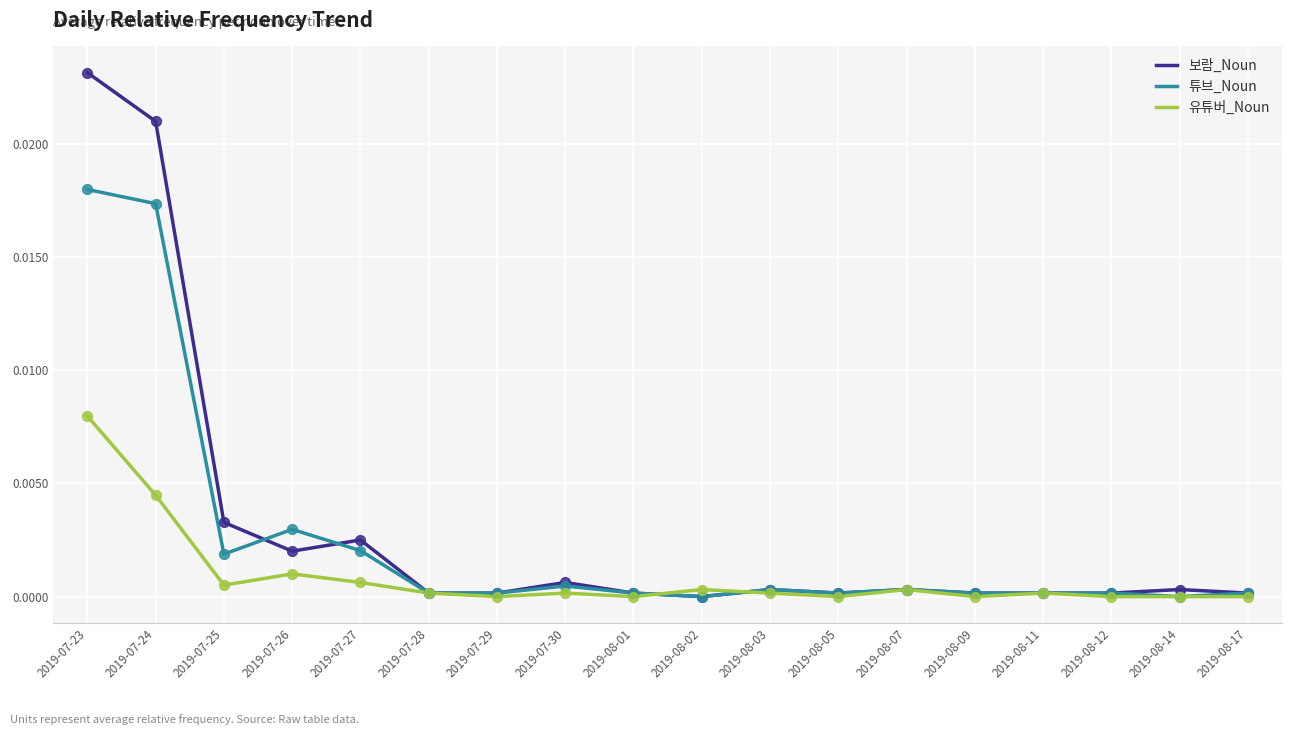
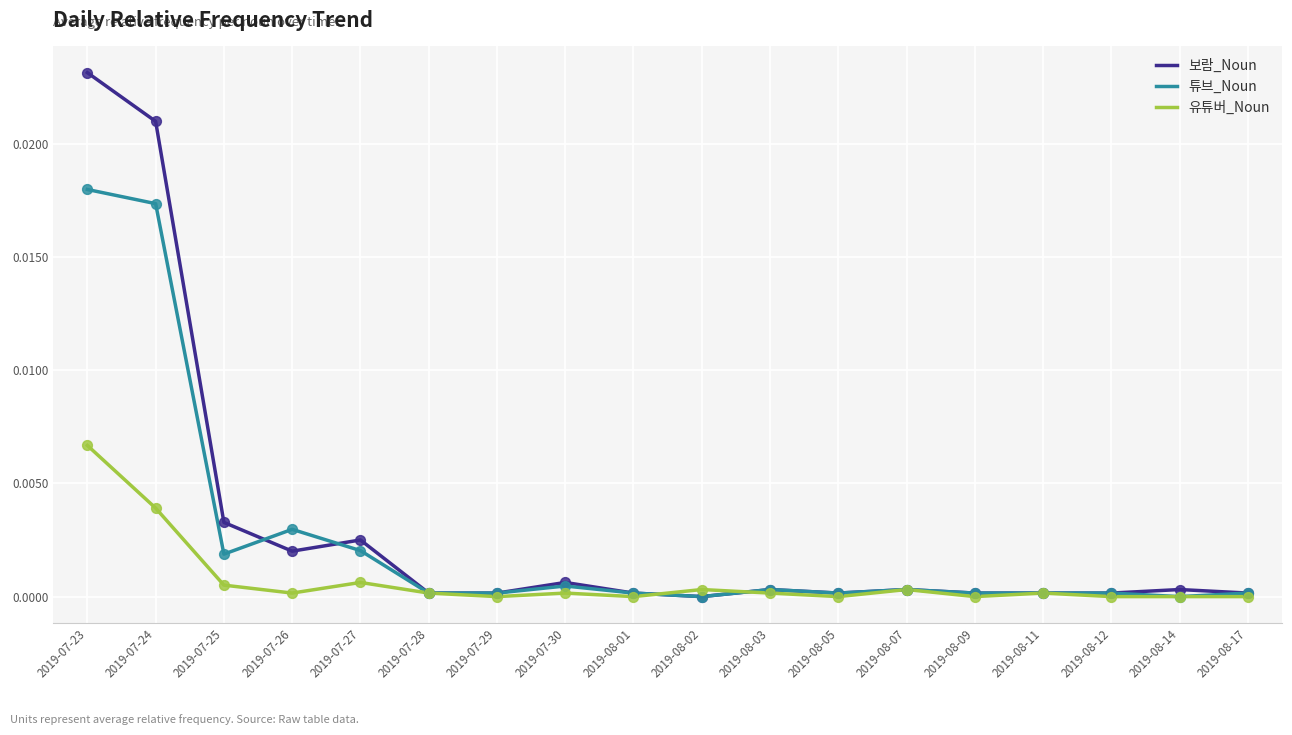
유튜버_Noun, 2019-07-23: 0.0080 -> 0.0067
유튜버_Noun, 2019-07-24: 0.0045 -> 0.0039
유튜버_Noun, 2019-07-26: 0.0010 -> 0.0002
